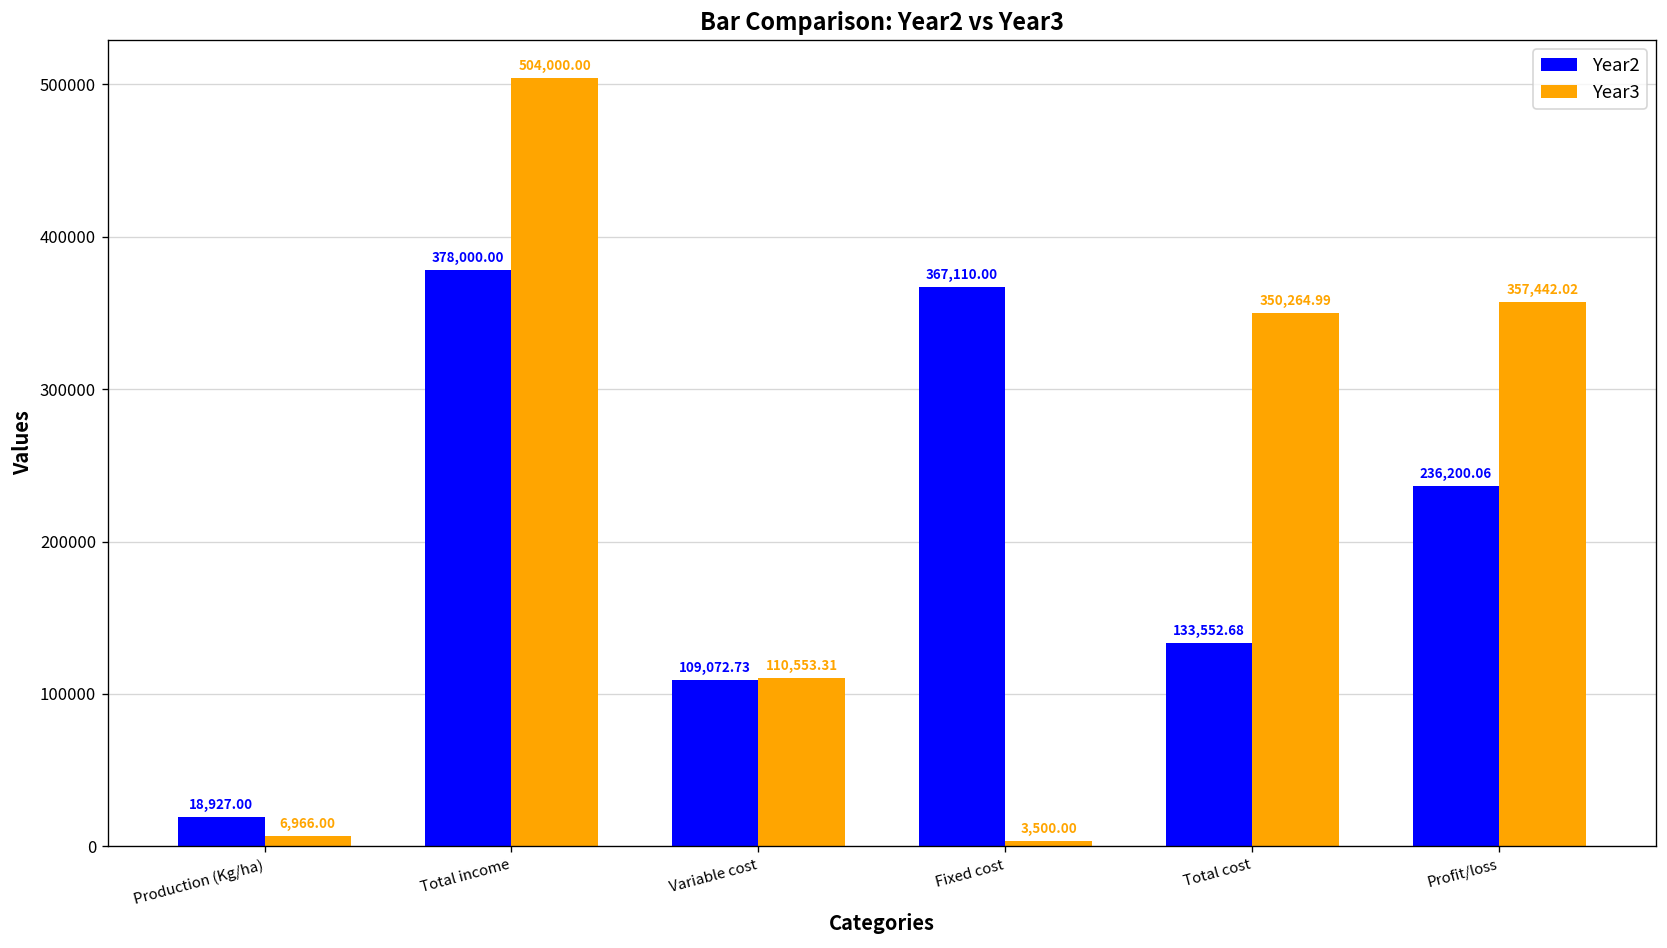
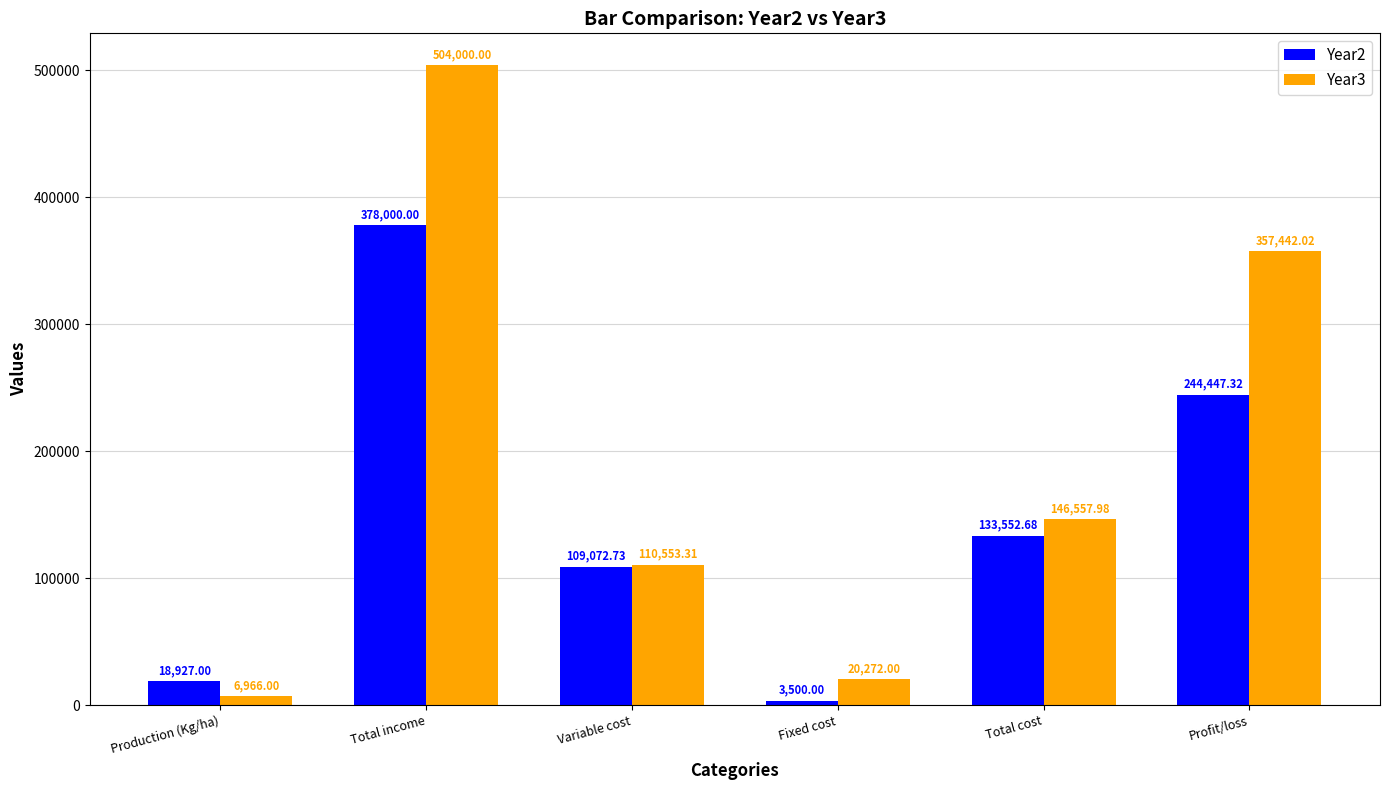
Year2, Fixed cost: 367,110.00 -> 3,500.00
Year3, Fixed cost: 3,500.00 -> 20,272.00
Year3, Total cost: 350,264.99 -> 146,557.98
Year2, Profit/loss: 236,200.06 -> 244,447.32
